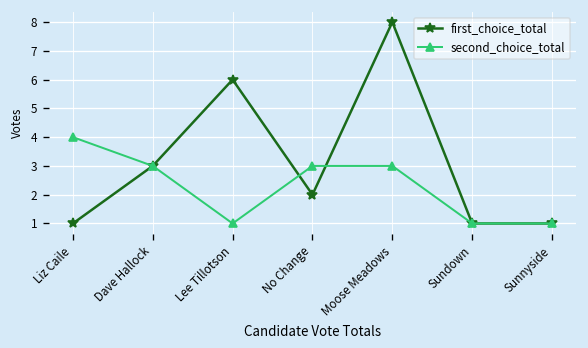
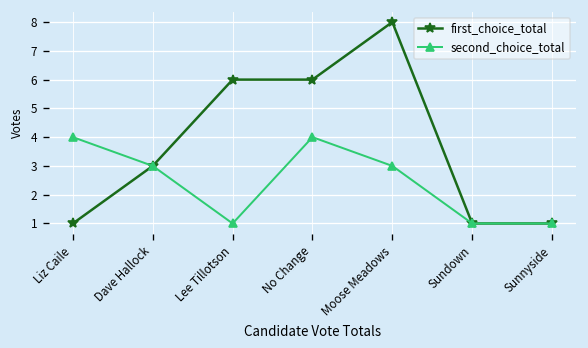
first_choice_total, No Change: 2 -> 6
second_choice_total, No Change: 3 -> 4
